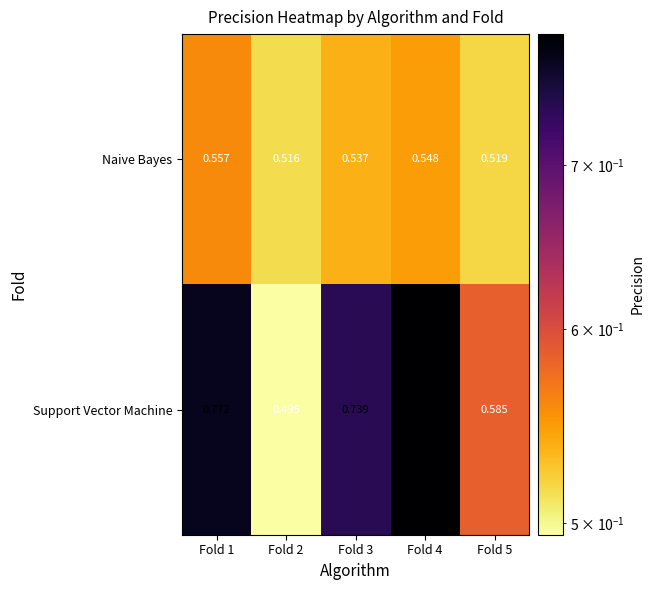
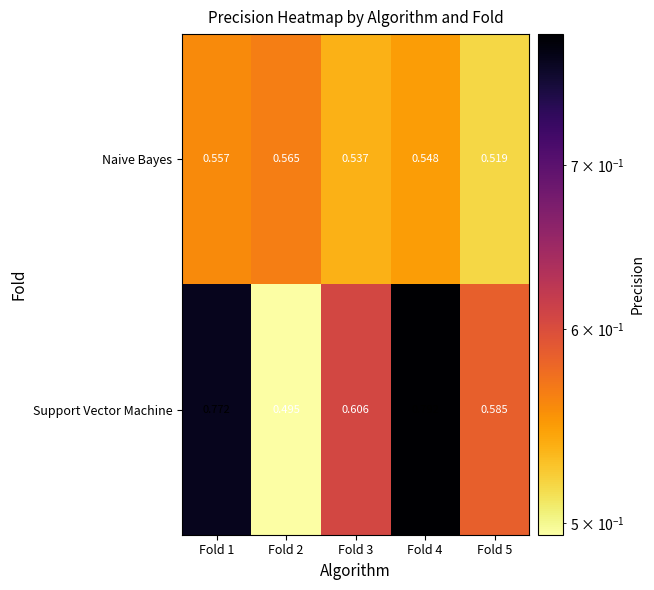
Naive Bayes, Fold 2: 0.516 -> 0.565
Support Vector Machine, Fold 3: 0.739 -> 0.606
